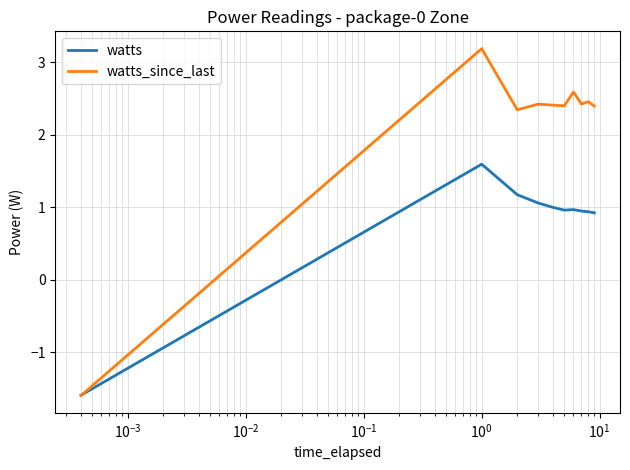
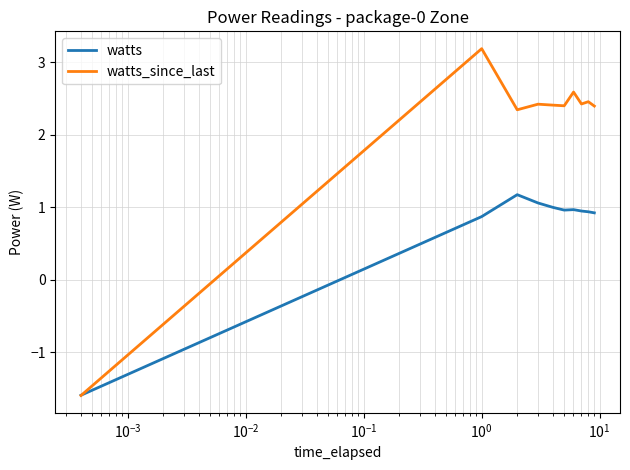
watts, 10^0: 1.6 -> 0.9
